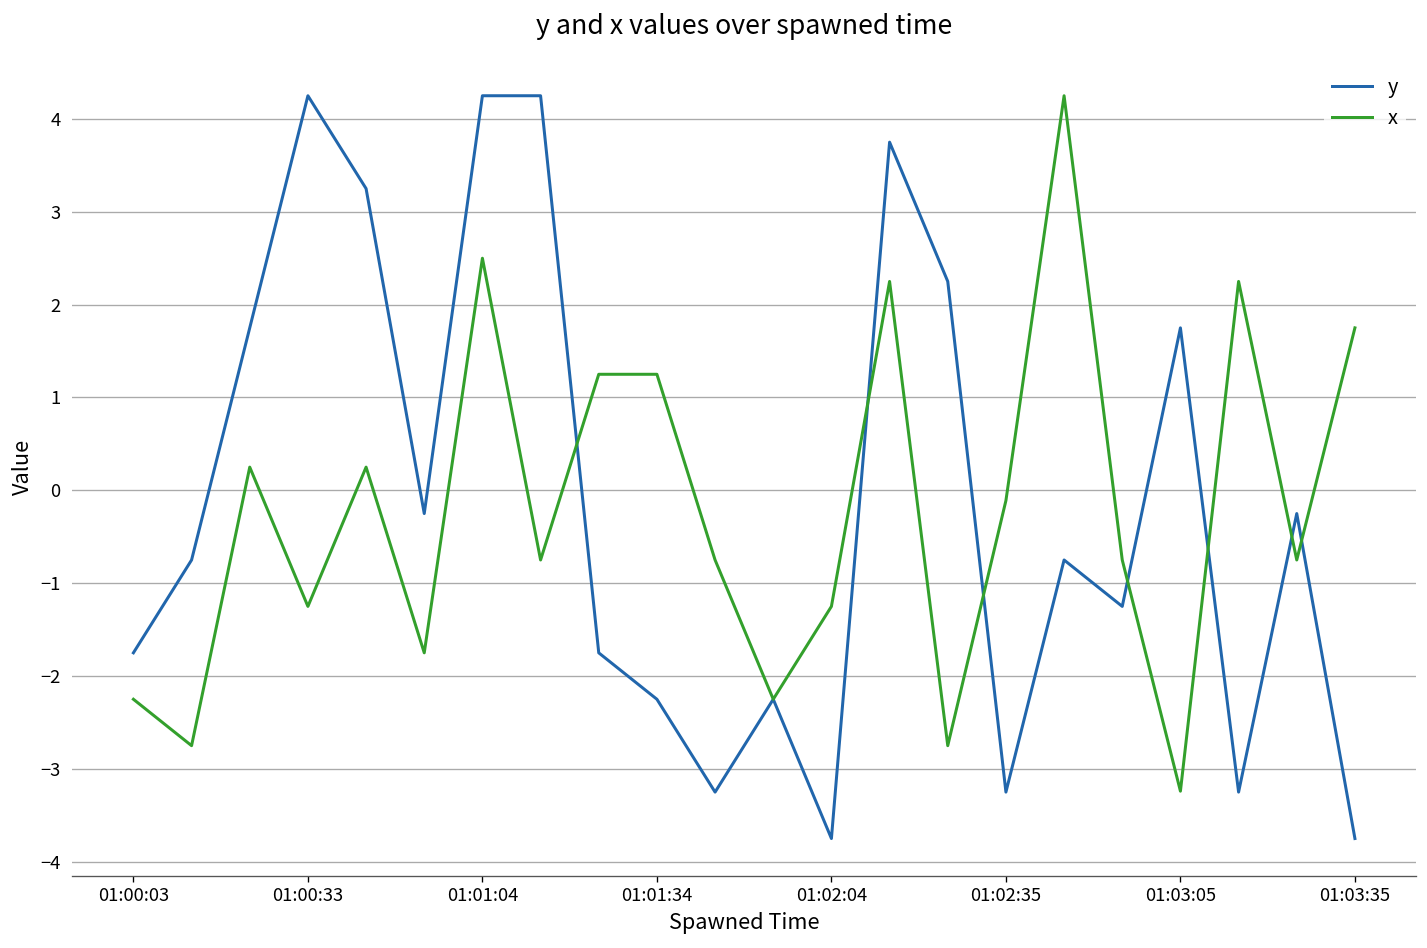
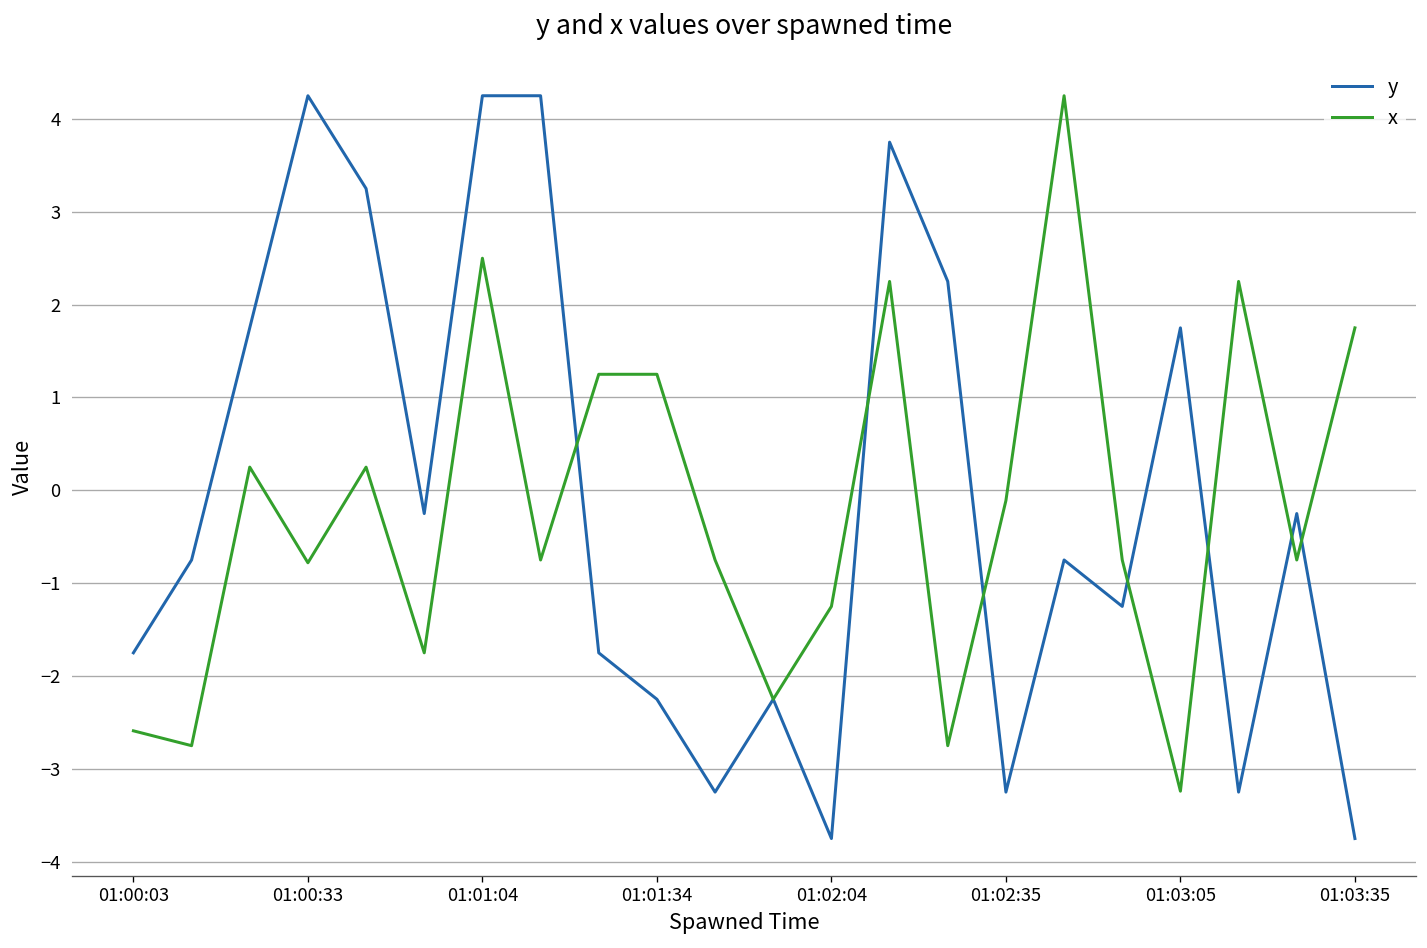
x, 01:00:03: -2.3 -> -2.6
x, 01:00:33: -1.3 -> -0.8
